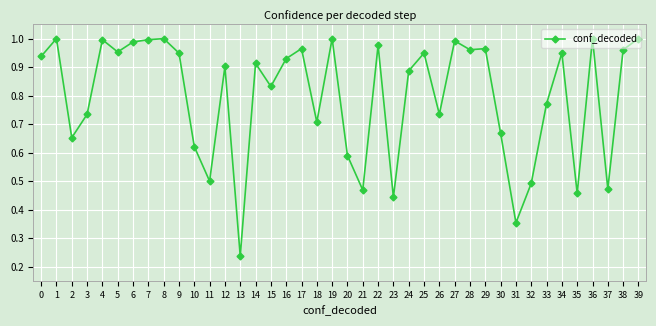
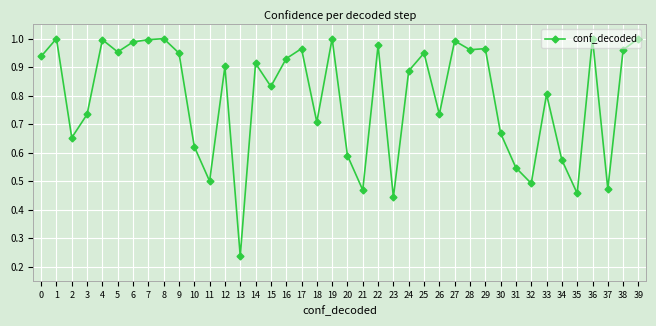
31: 0.35 -> 0.55
33: 0.77 -> 0.80
34: 0.95 -> 0.57
